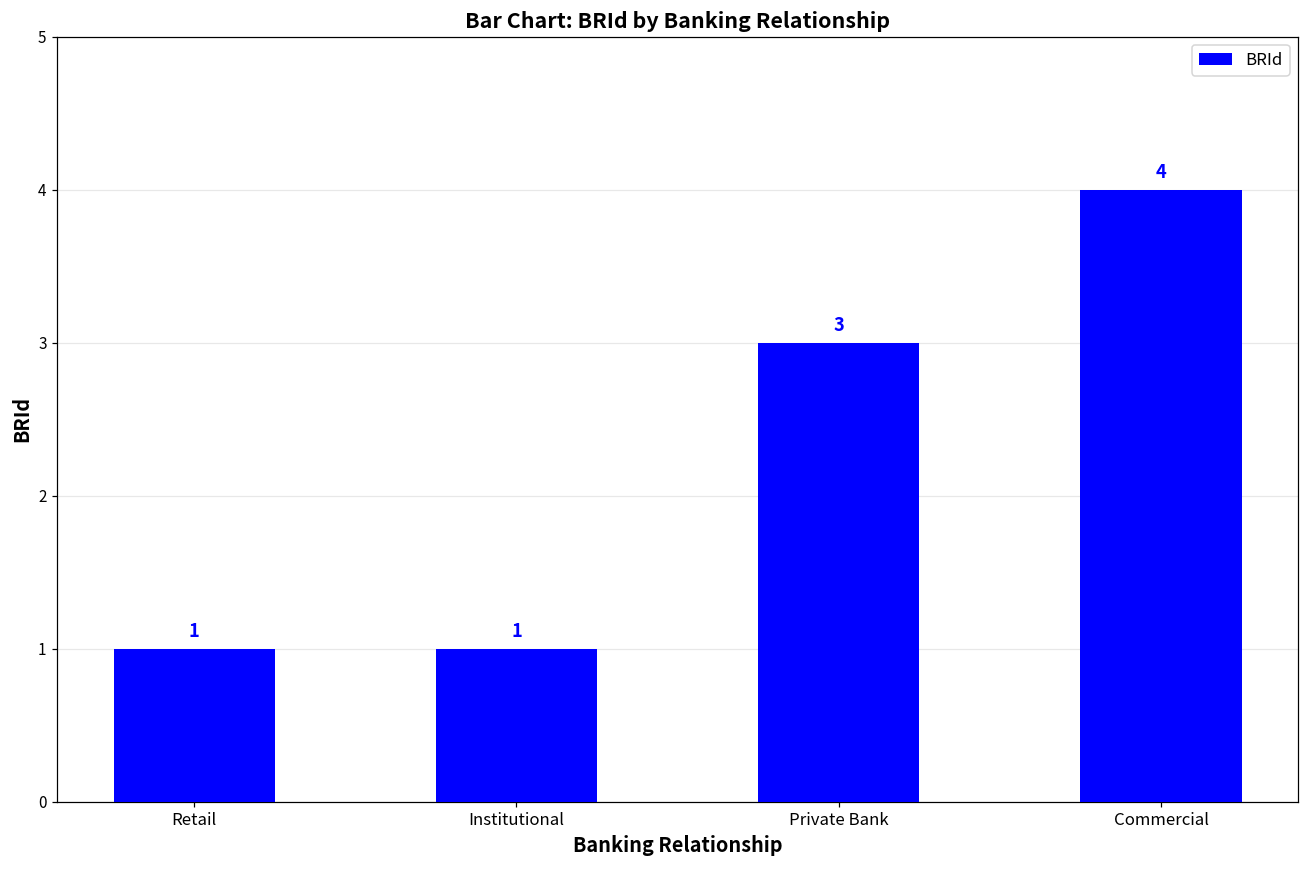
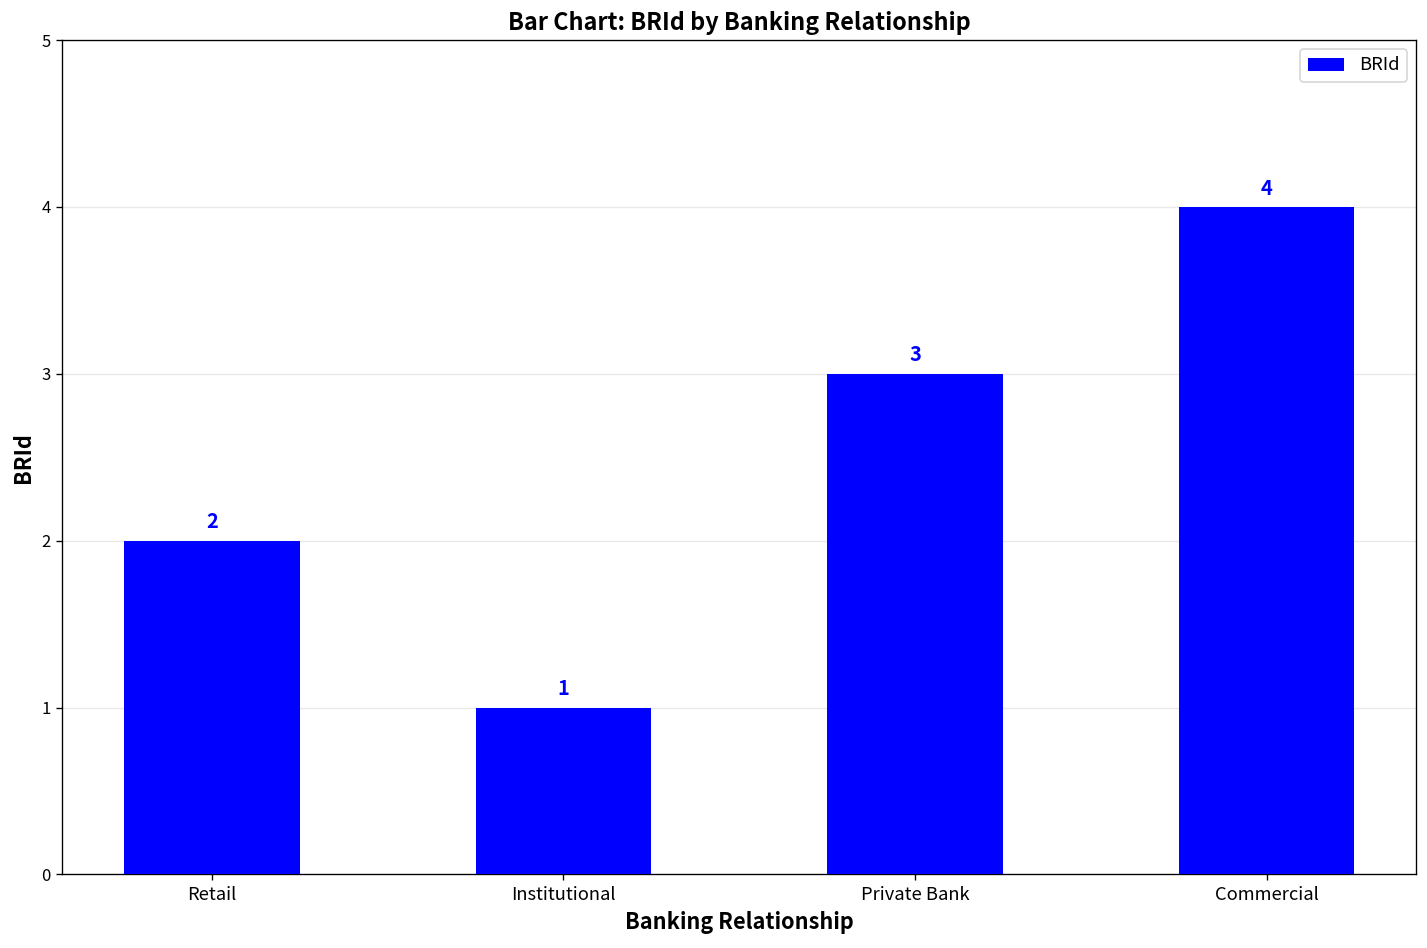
Retail: 1 -> 2
